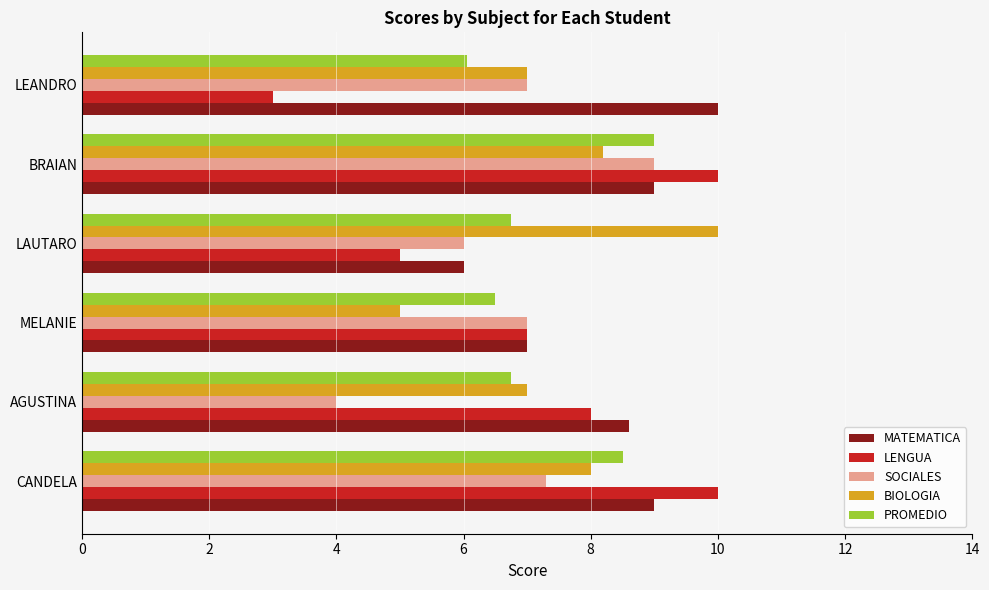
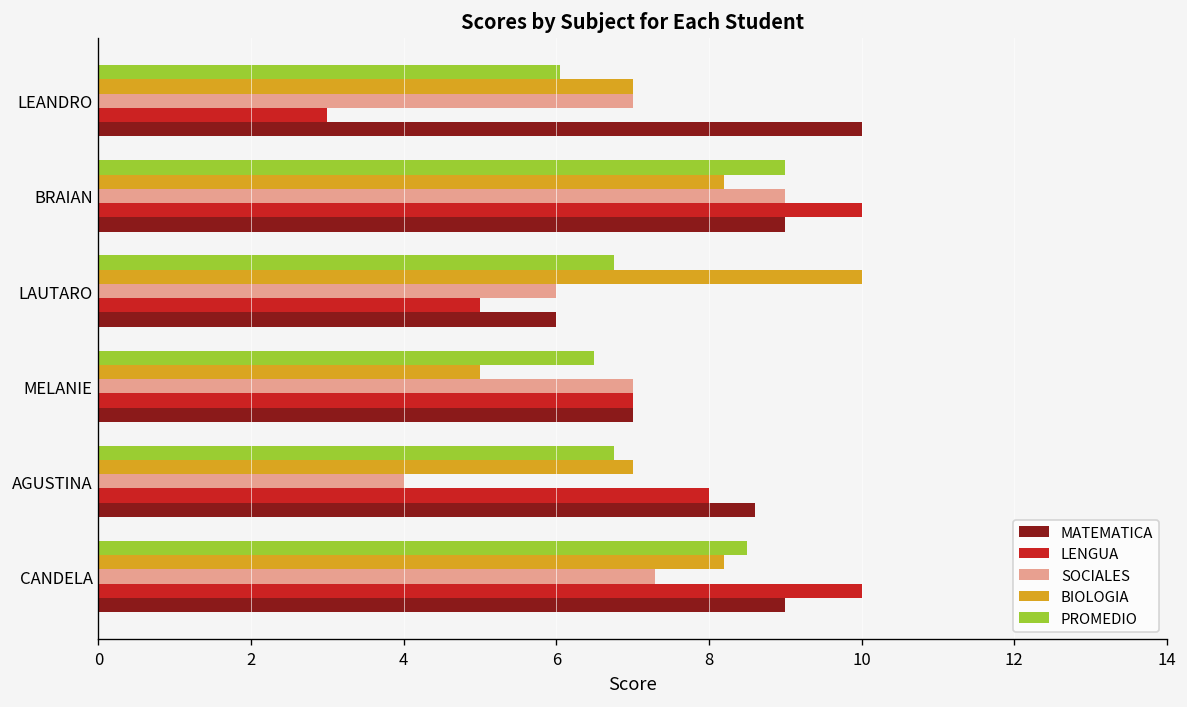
BIOLOGIA, CANDELA: 8.0 -> 8.2
